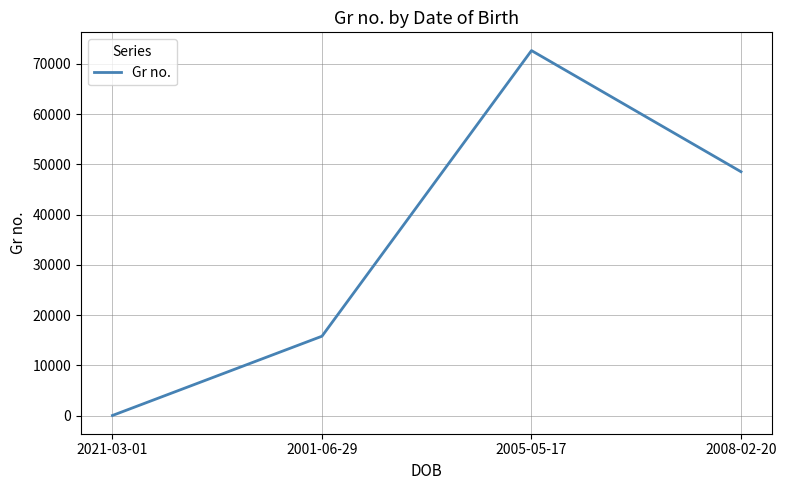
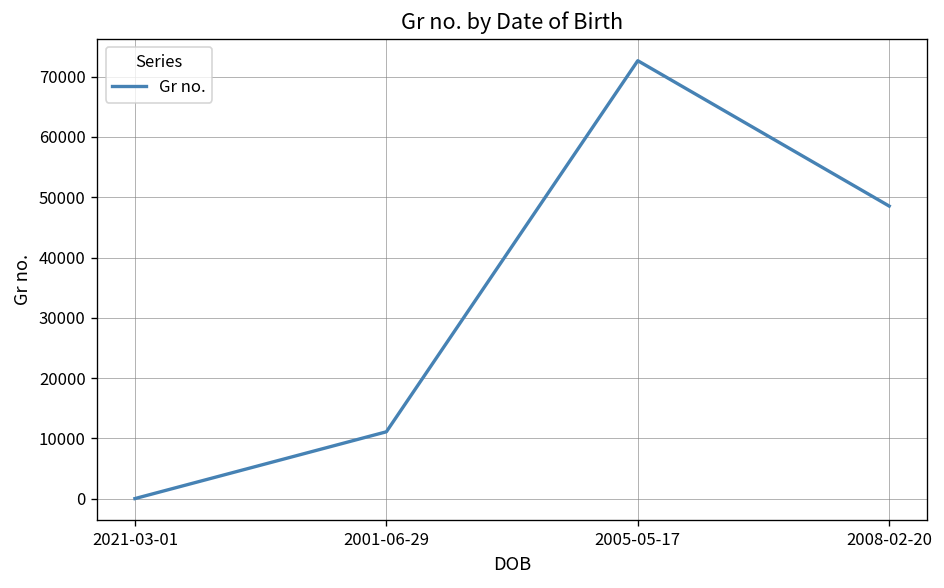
2001-06-29: 16000 -> 11000
